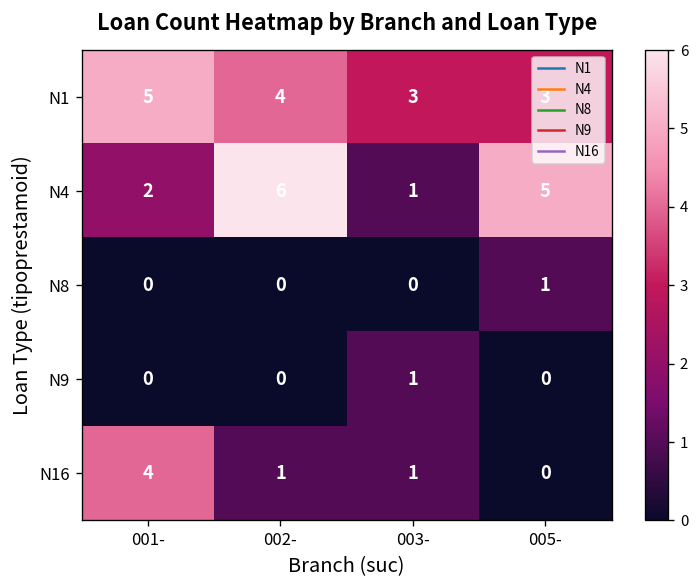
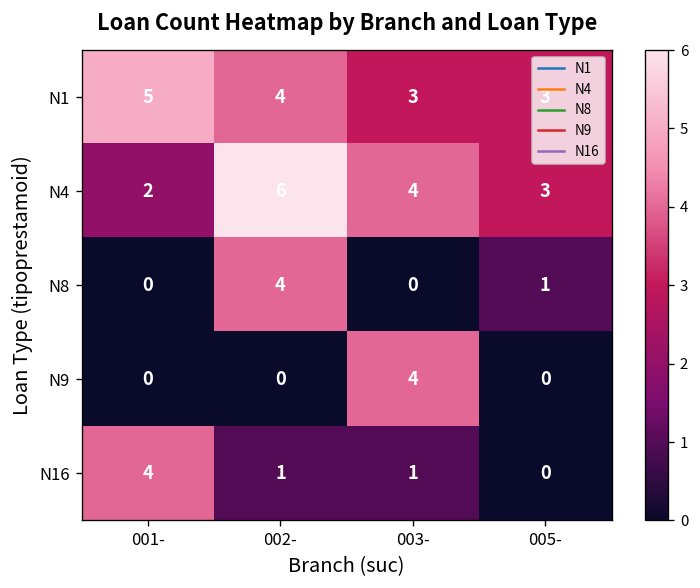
N4, 003-: 1 -> 4
N4, 005-: 5 -> 3
N8, 002-: 0 -> 4
N9, 003-: 1 -> 4
